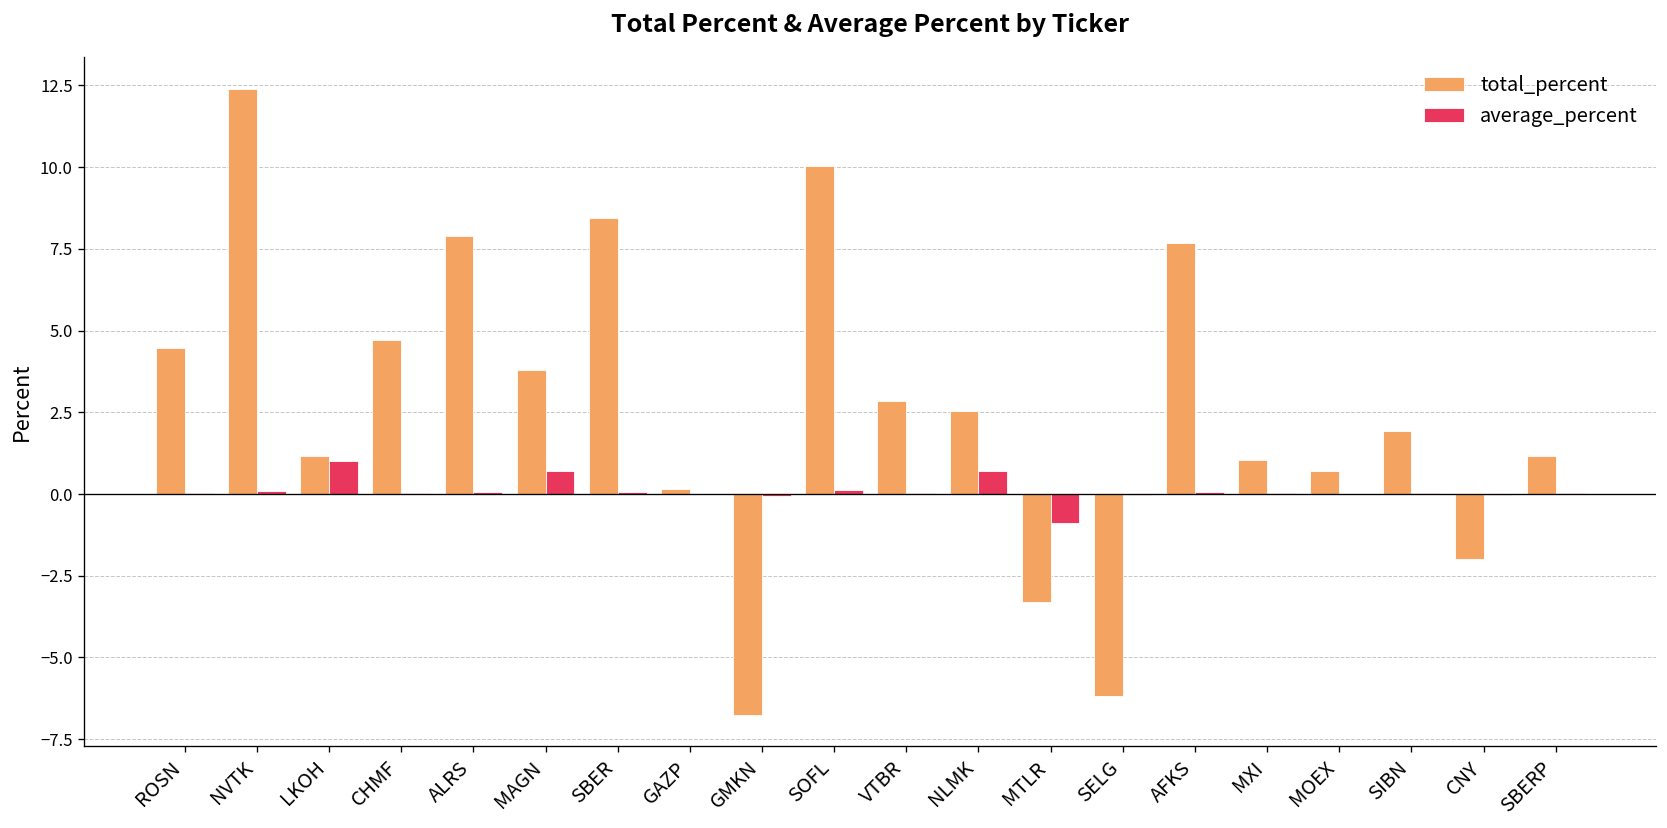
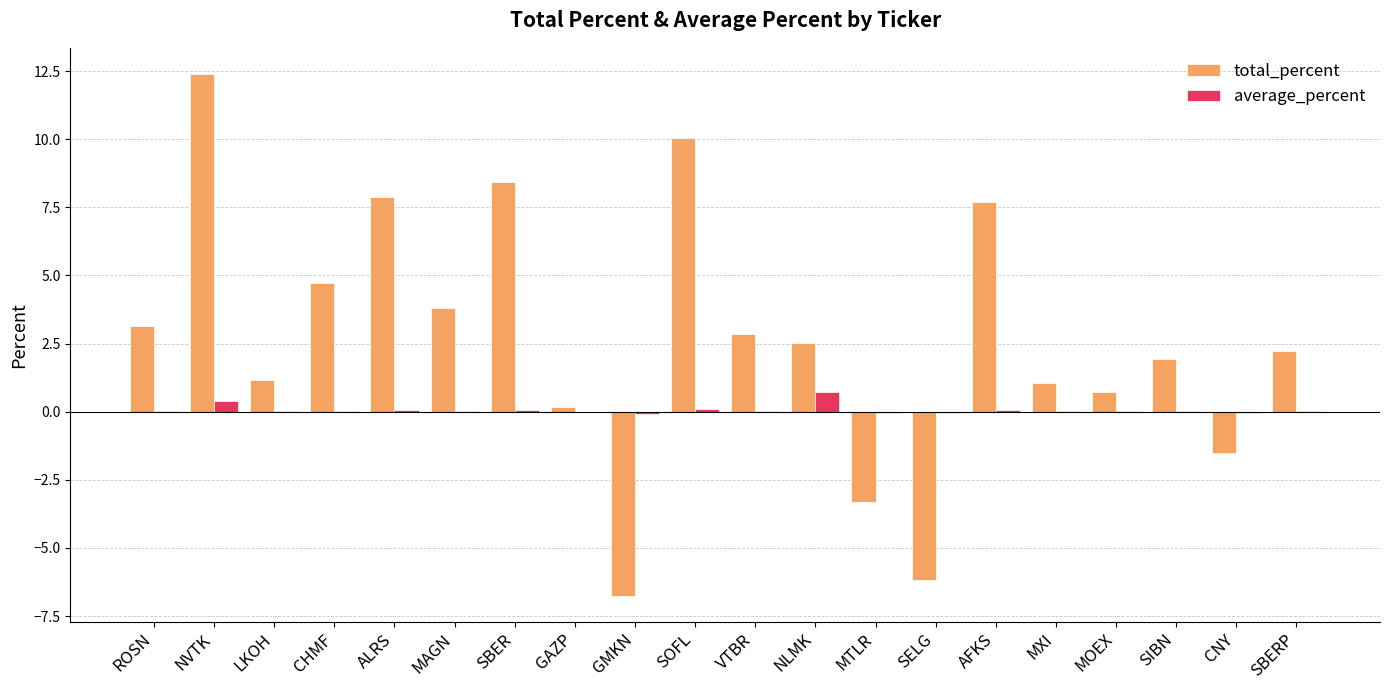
total_percent, ROSN: 4.5 -> 3.1
average_percent, NVTK: 0.1 -> 0.4
average_percent, LKOH: 1.0 -> 0.0
average_percent, MAGN: 0.7 -> 0.0
average_percent, MTLR: -0.9 -> 0.0
total_percent, CNY: -2.0 -> -1.5
total_percent, SBERP: 1.2 -> 2.2
